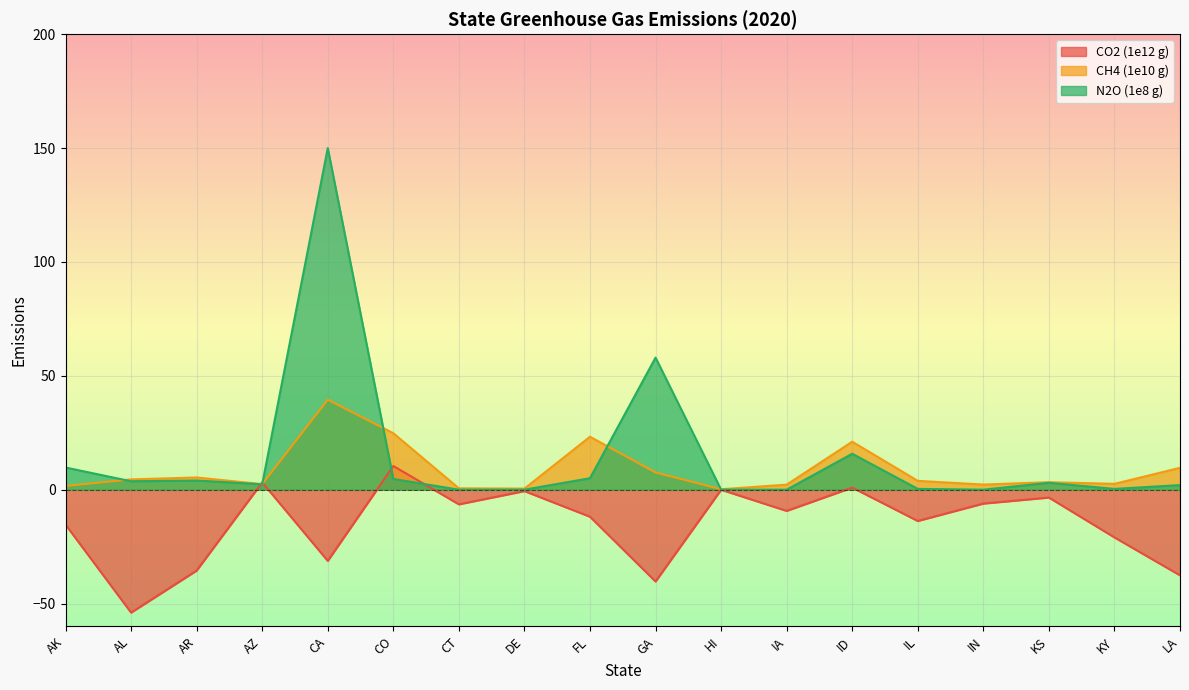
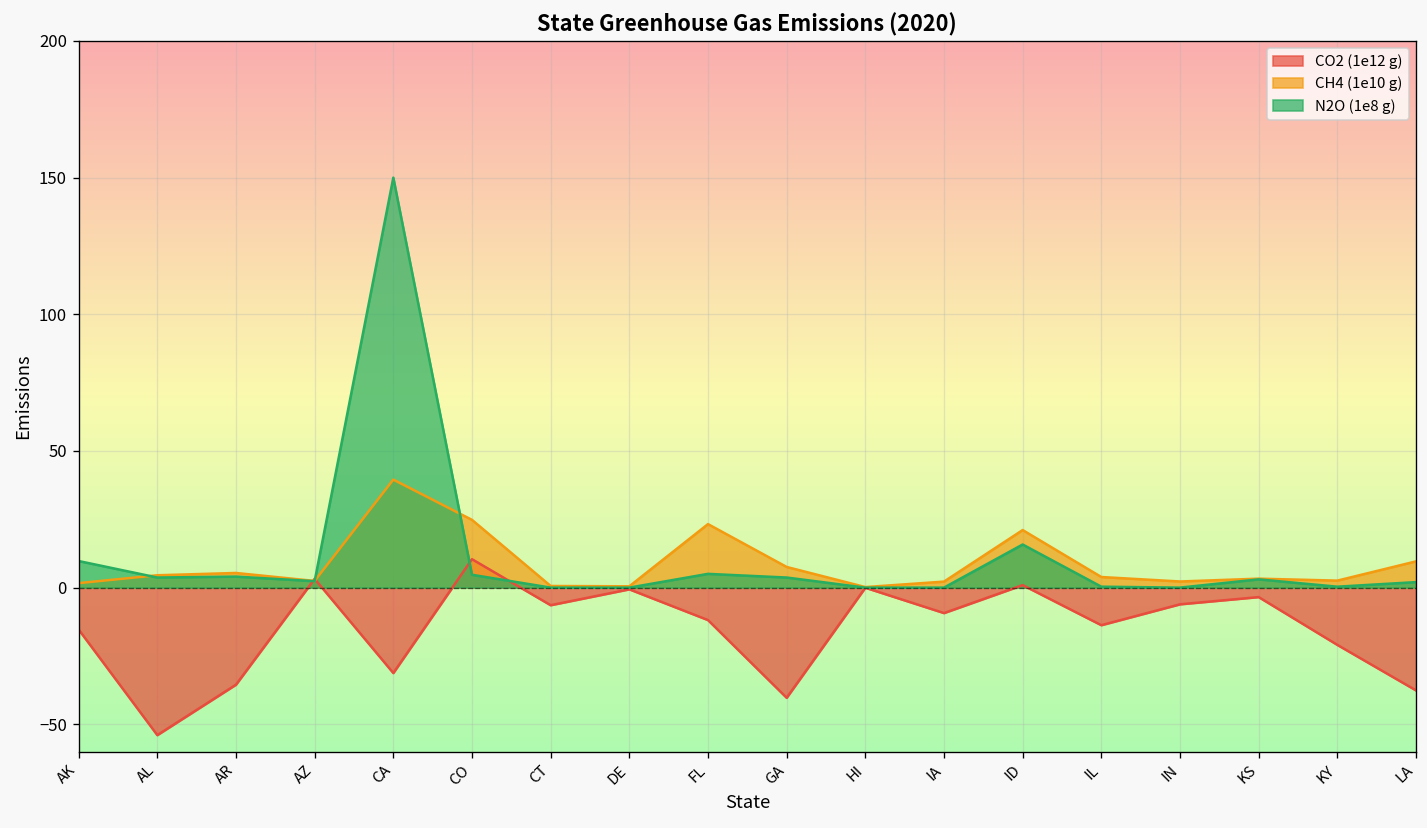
N2O (1e8 g), GA: 58 -> 4
